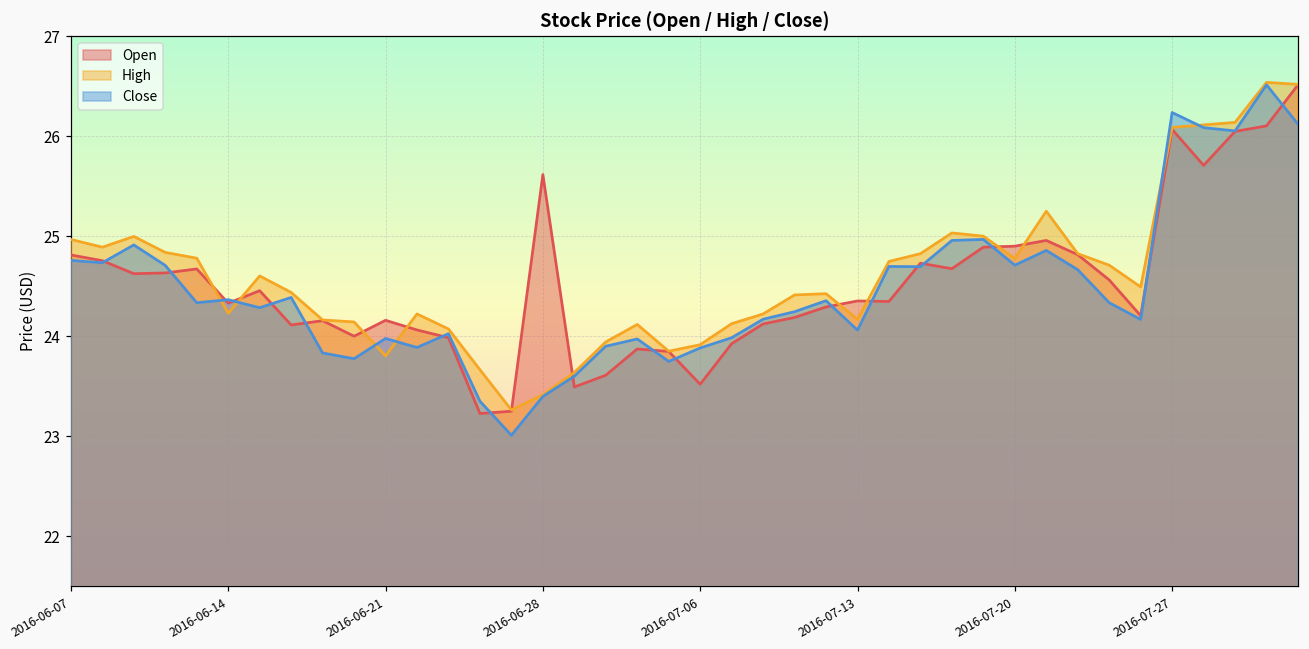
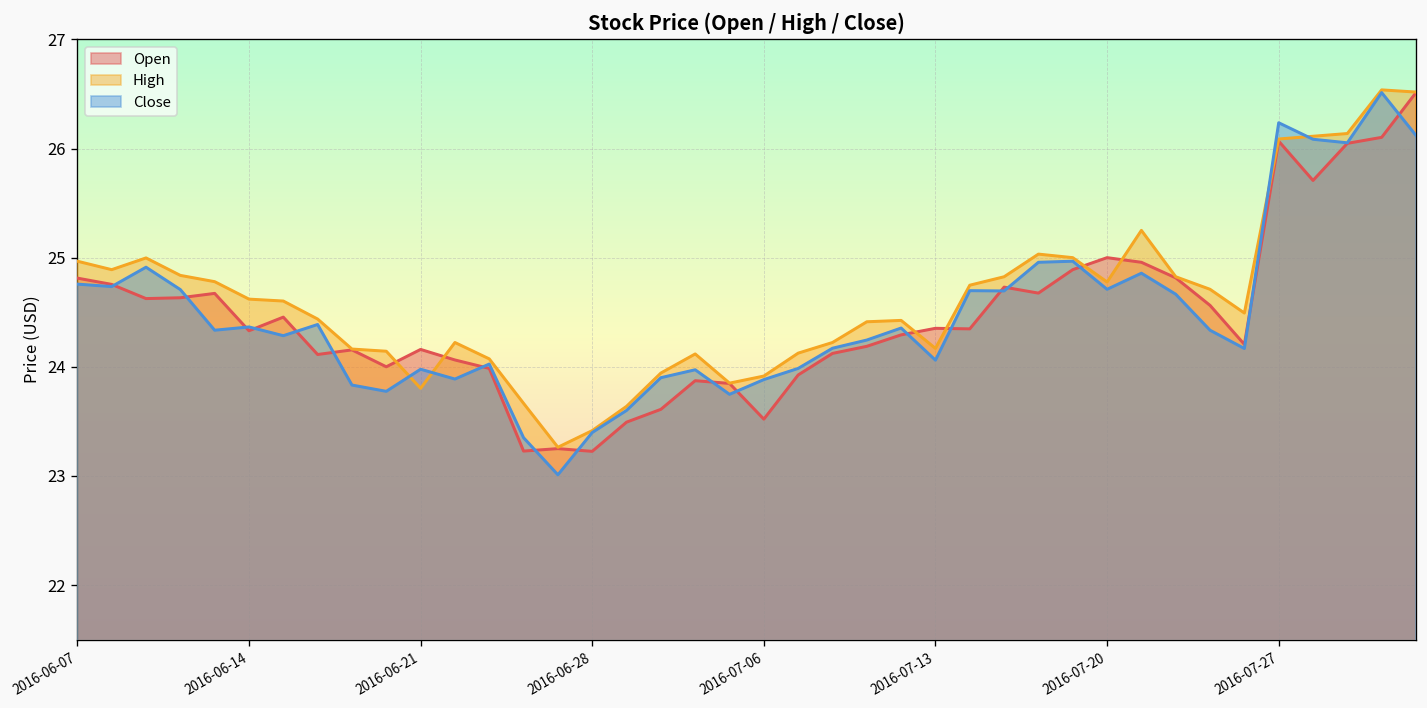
High, 2016-06-14: 24.2 -> 24.6
Open, 2016-06-28: 25.6 -> 23.2
Open, 2016-07-20: 24.9 -> 25.0
